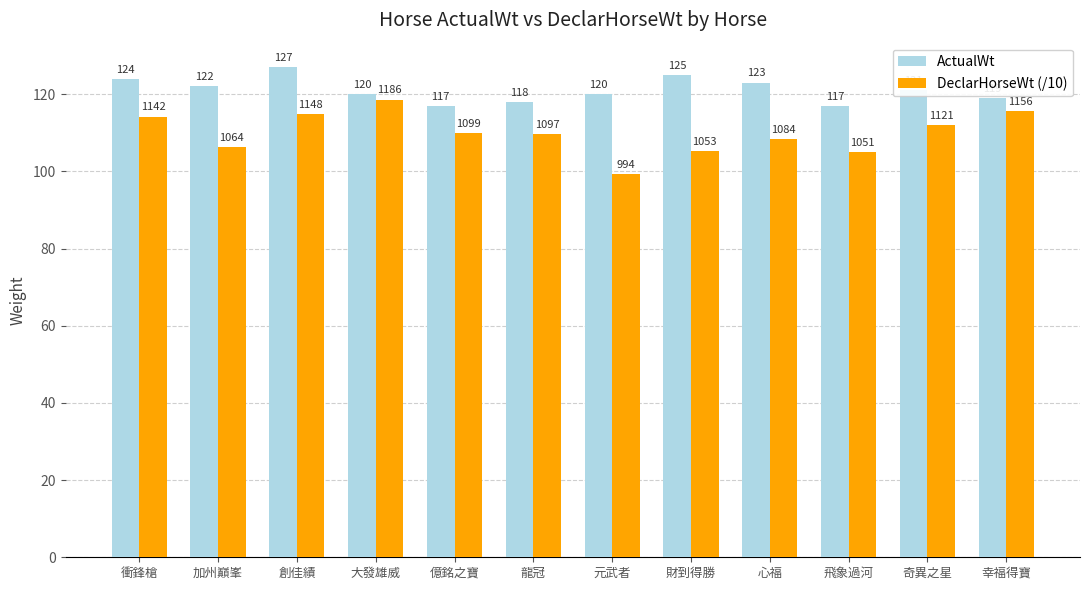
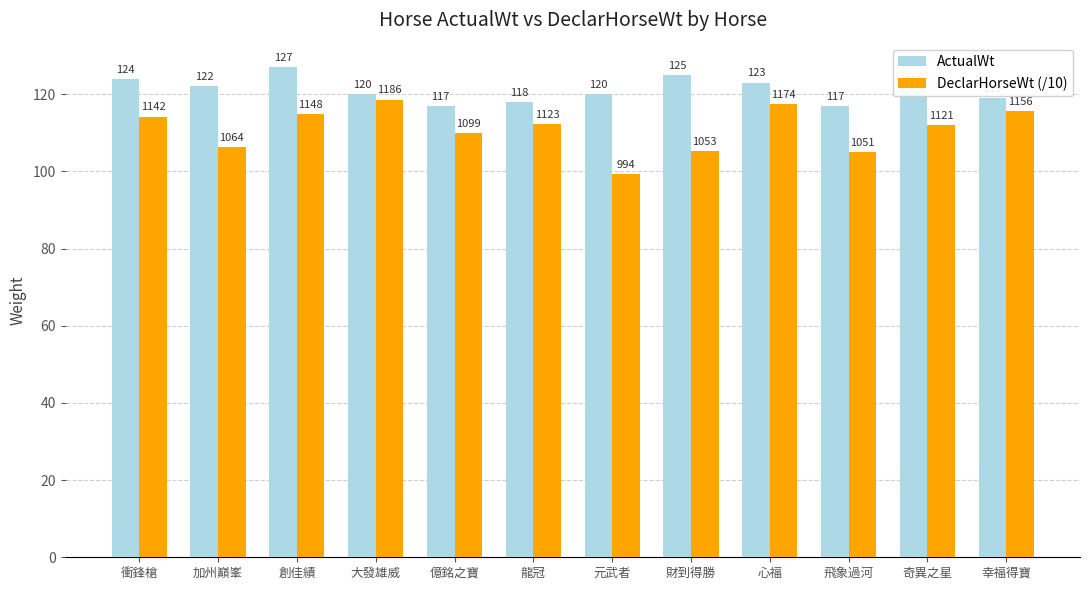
DeclarHorseWt (/10), 龍冠: 1097 -> 1123
DeclarHorseWt (/10), 心福: 1084 -> 1174
